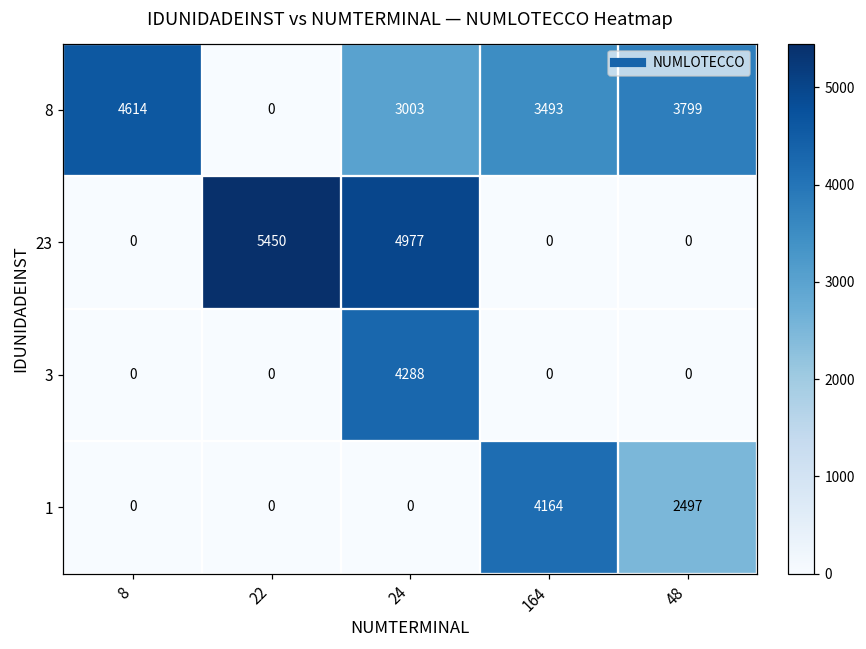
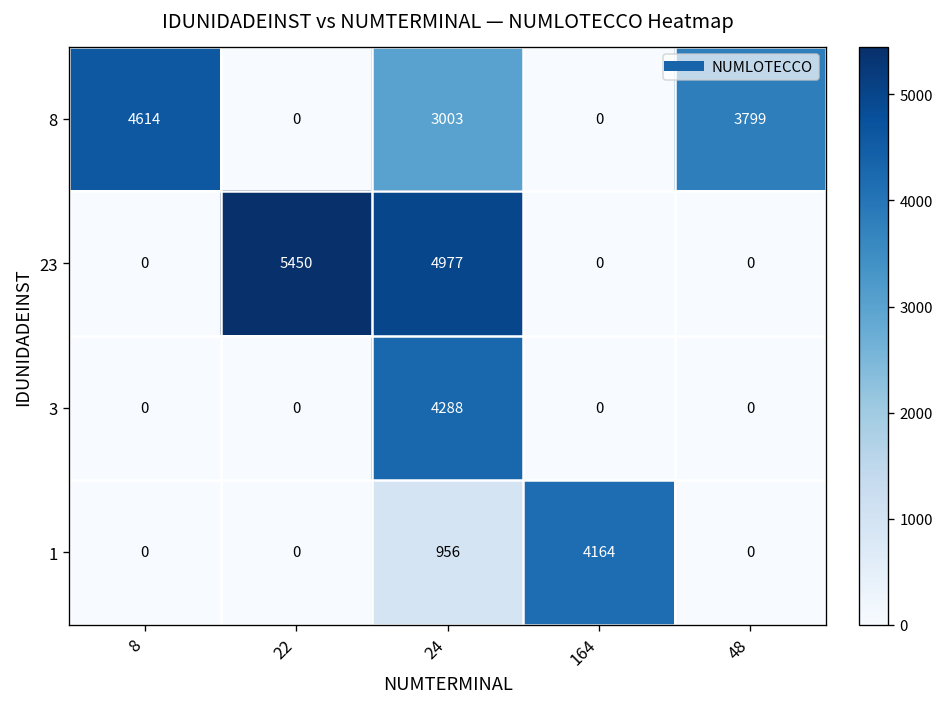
8, 164: 3493 -> 0
1, 24: 0 -> 956
1, 48: 2497 -> 0
